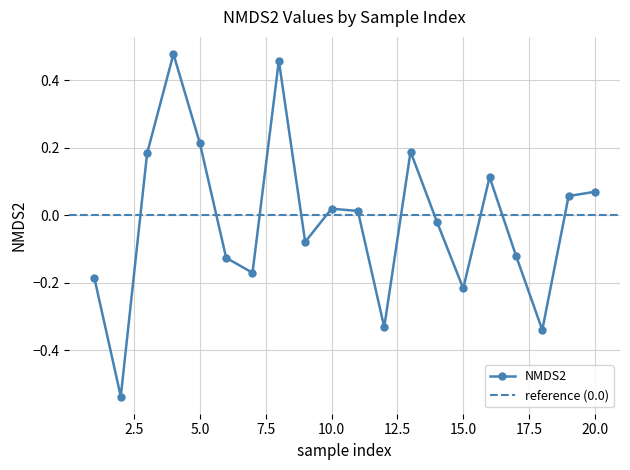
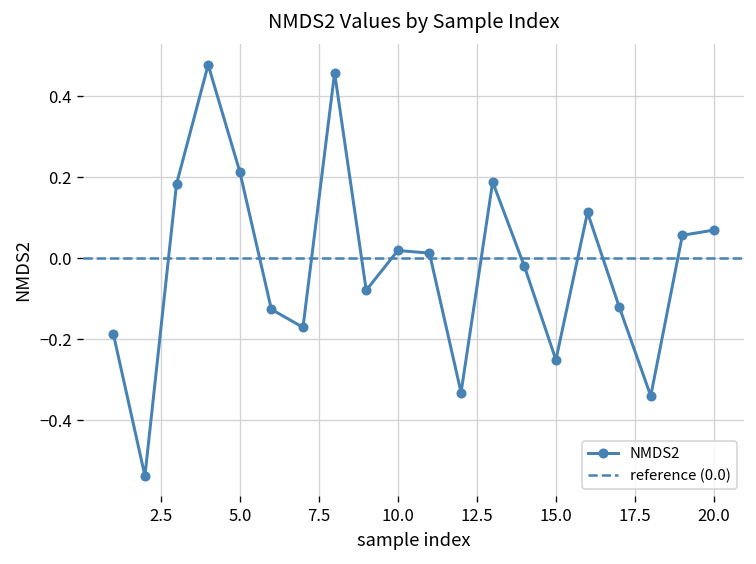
15.0: -0.22 -> -0.25
